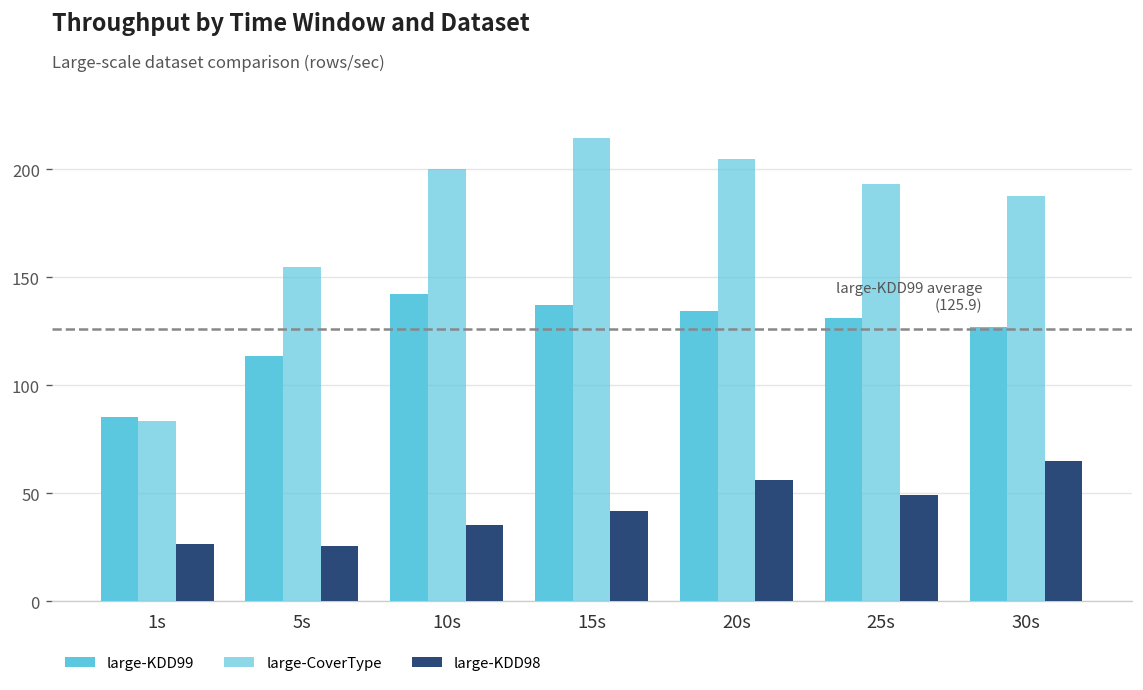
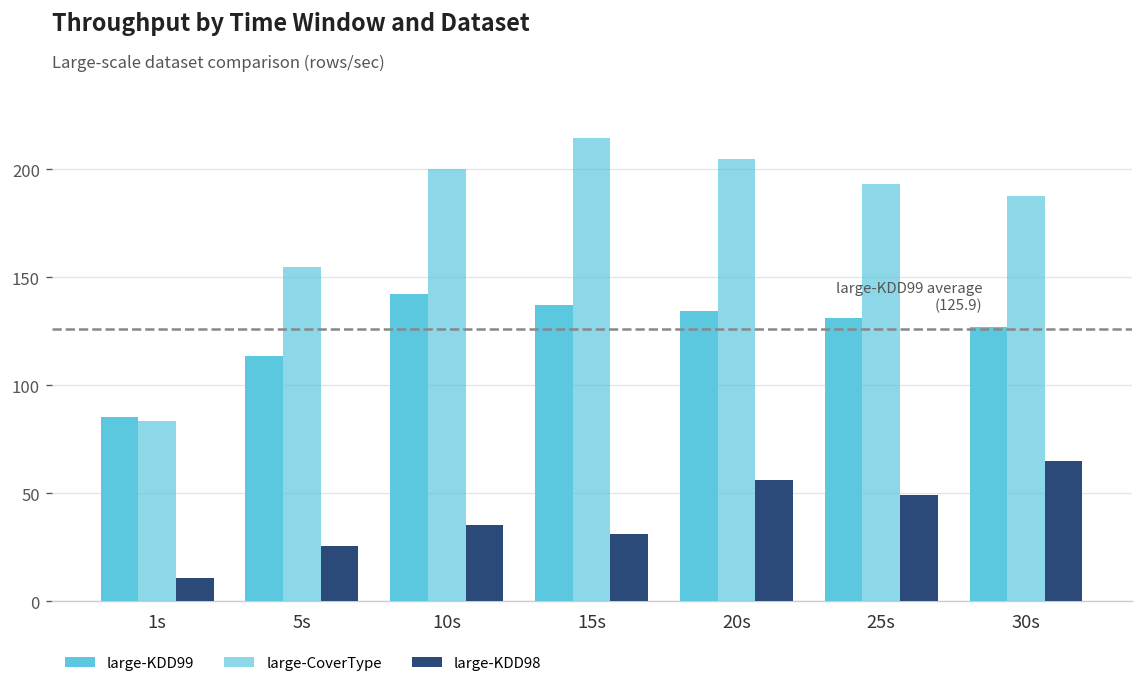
large-KDD98, 1s: 27 -> 11
large-KDD98, 15s: 42 -> 31
